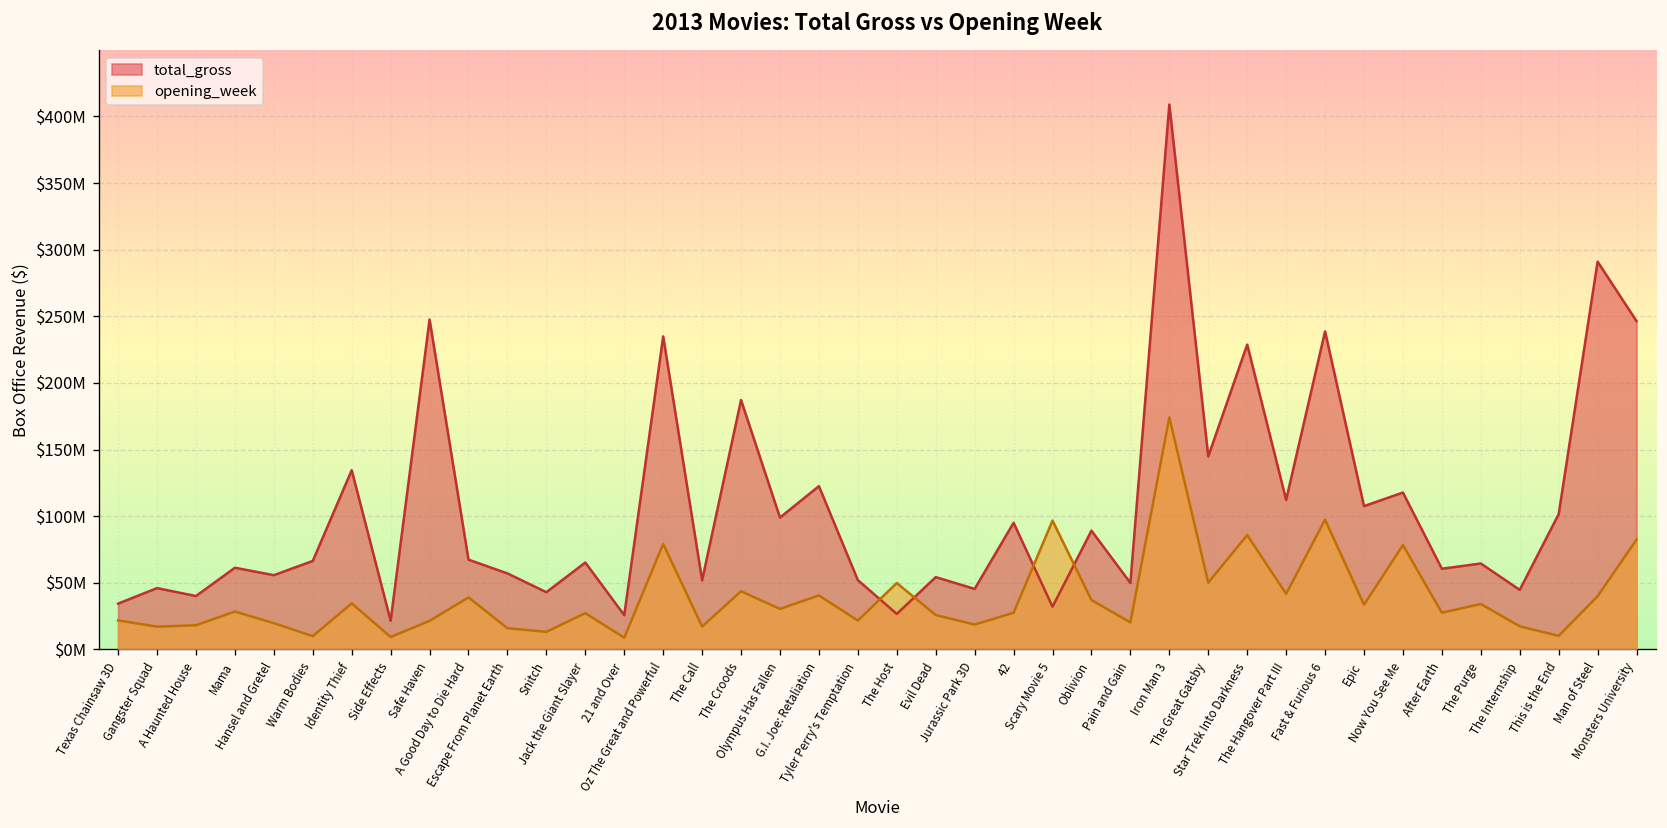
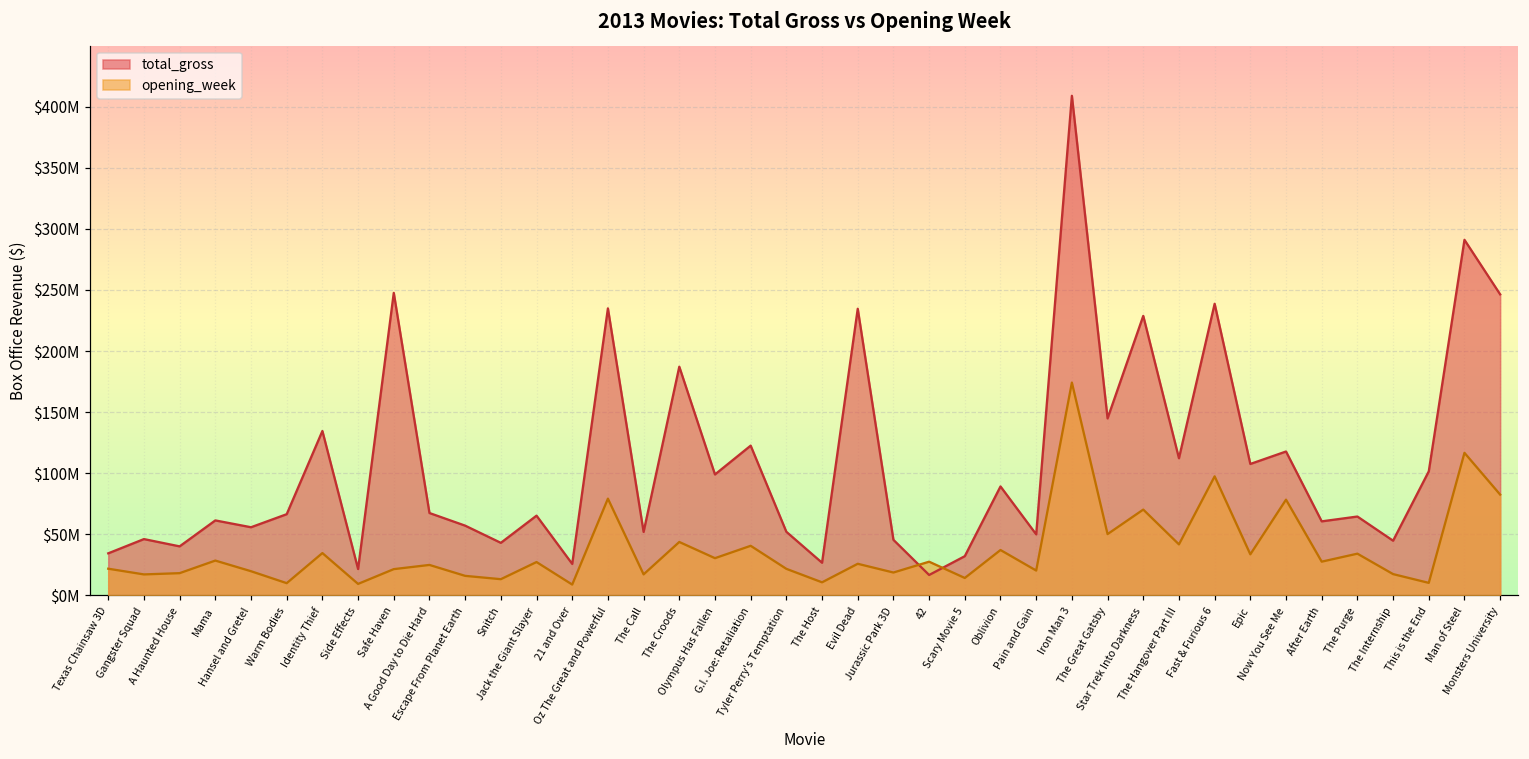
opening_week, A Good Day to Die Hard: $39000000 -> $25000000
opening_week, The Host: $50000000 -> $11000000
total_gross, Evil Dead: $54000000 -> $235000000
total_gross, 42: $95000000 -> $17000000
opening_week, Scary Movie 5: $97000000 -> $14000000
opening_week, Star Trek Into Darkness: $86000000 -> $70000000
opening_week, Man of Steel: $40000000 -> $117000000
